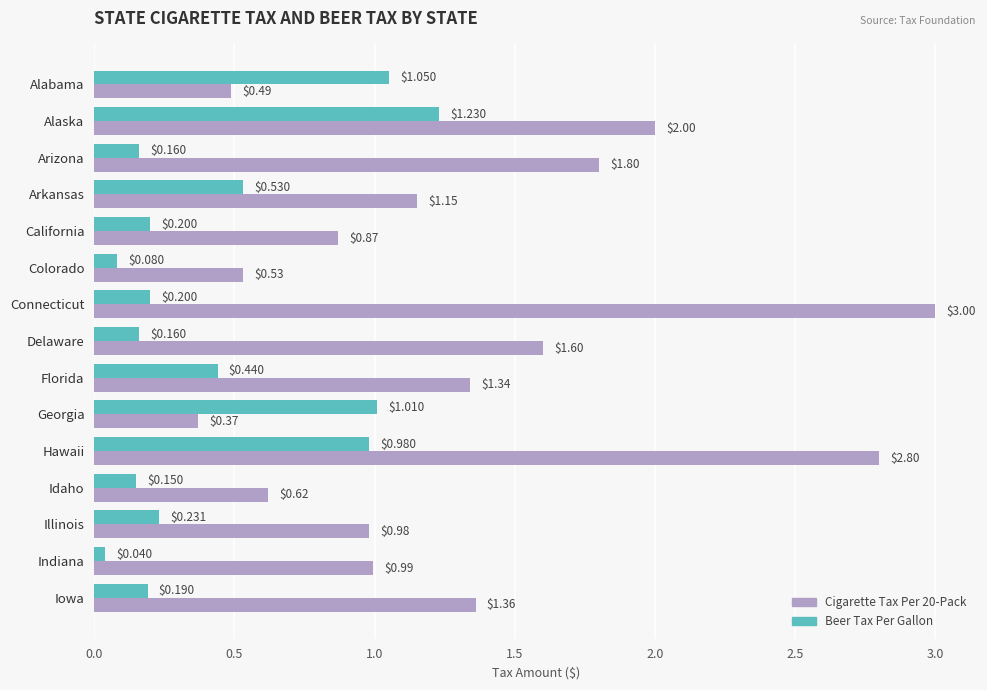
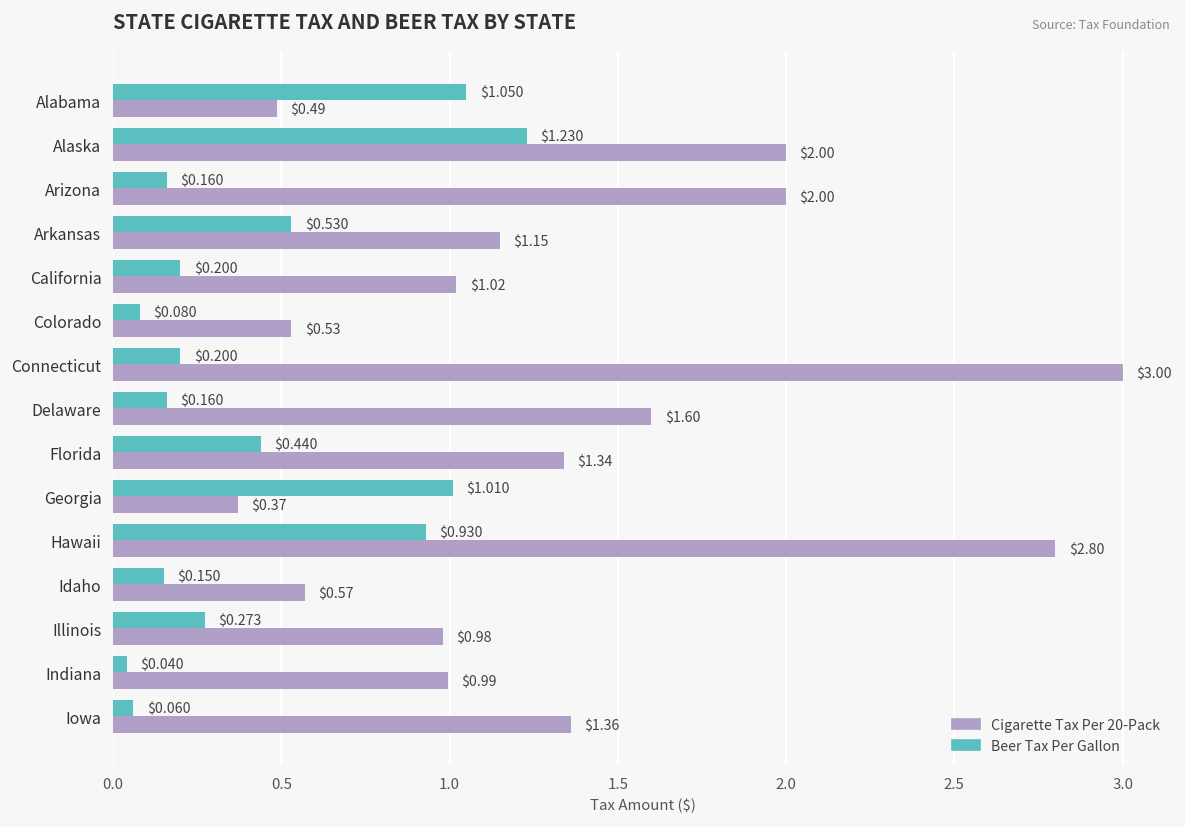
Cigarette Tax Per 20-Pack, Arizona: $1.80 -> $2.00
Cigarette Tax Per 20-Pack, California: $0.87 -> $1.02
Beer Tax Per Gallon, Hawaii: $0.980 -> $0.930
Cigarette Tax Per 20-Pack, Idaho: $0.62 -> $0.57
Beer Tax Per Gallon, Illinois: $0.231 -> $0.273
Beer Tax Per Gallon, Iowa: $0.190 -> $0.060
